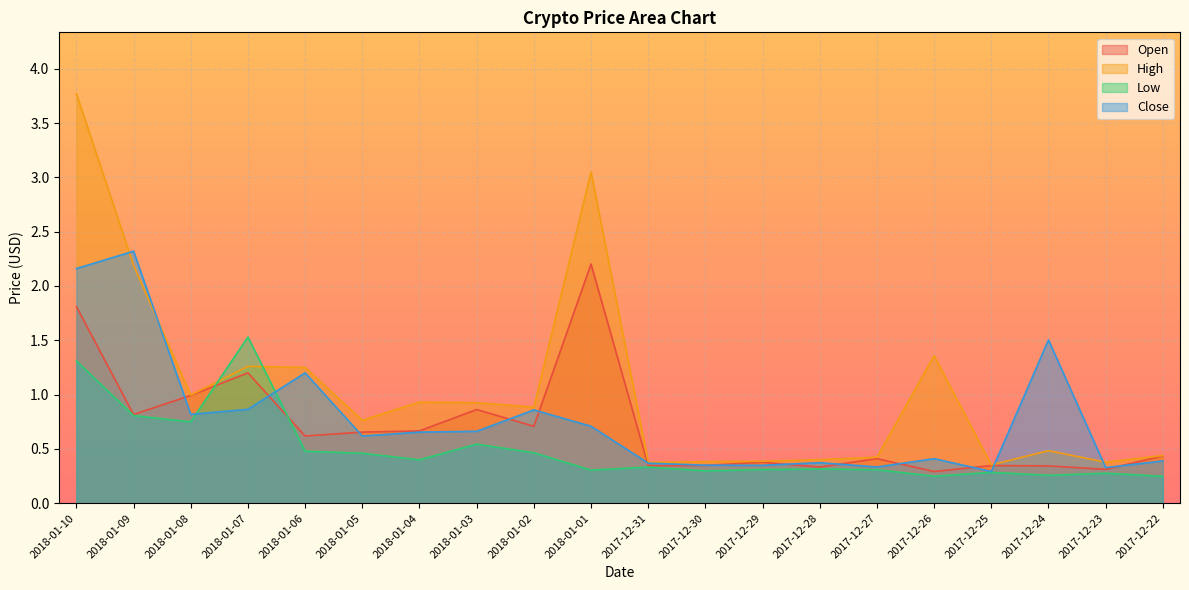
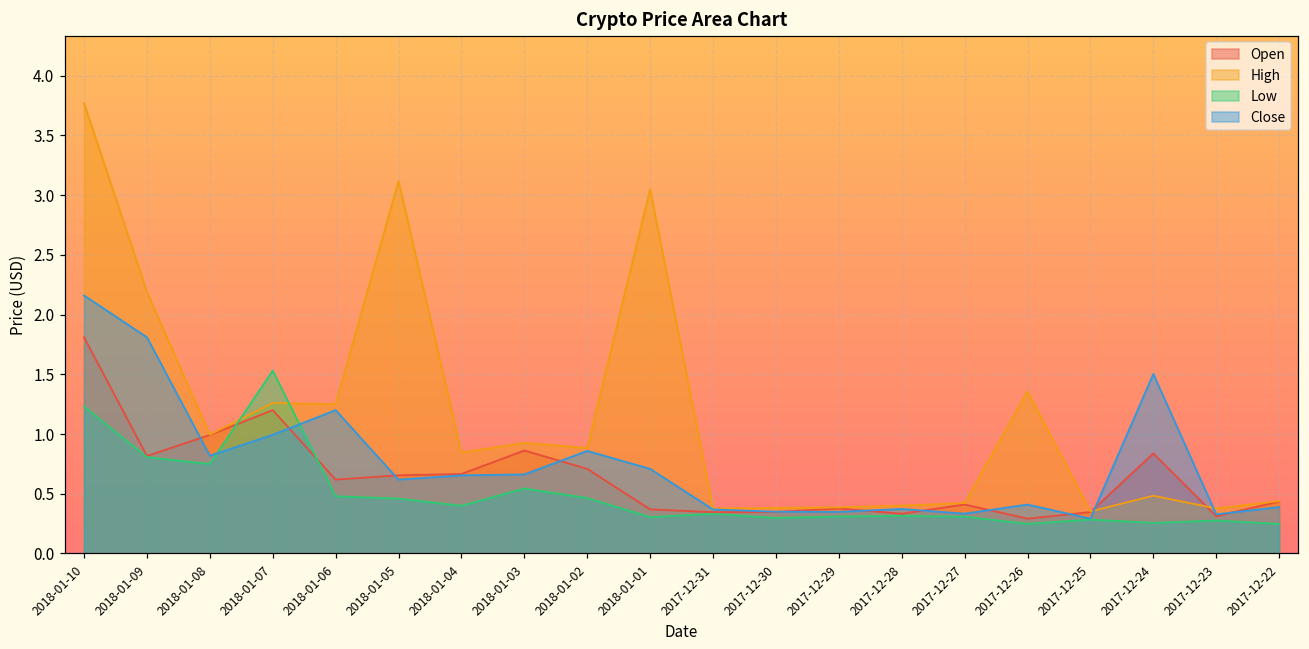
Low, 2018-01-10: 1.31 -> 1.23
Close, 2018-01-09: 2.32 -> 1.81
Close, 2018-01-07: 0.86 -> 0.99
High, 2018-01-05: 0.76 -> 3.12
High, 2018-01-04: 0.93 -> 0.84
Open, 2018-01-01: 2.20 -> 0.37
Open, 2017-12-24: 0.34 -> 0.84
